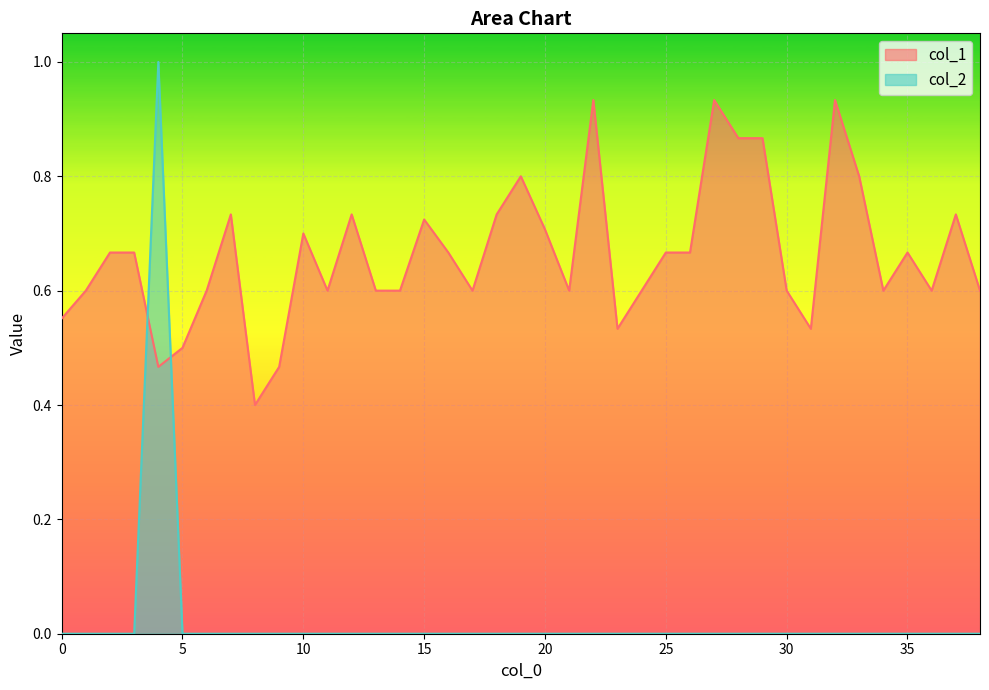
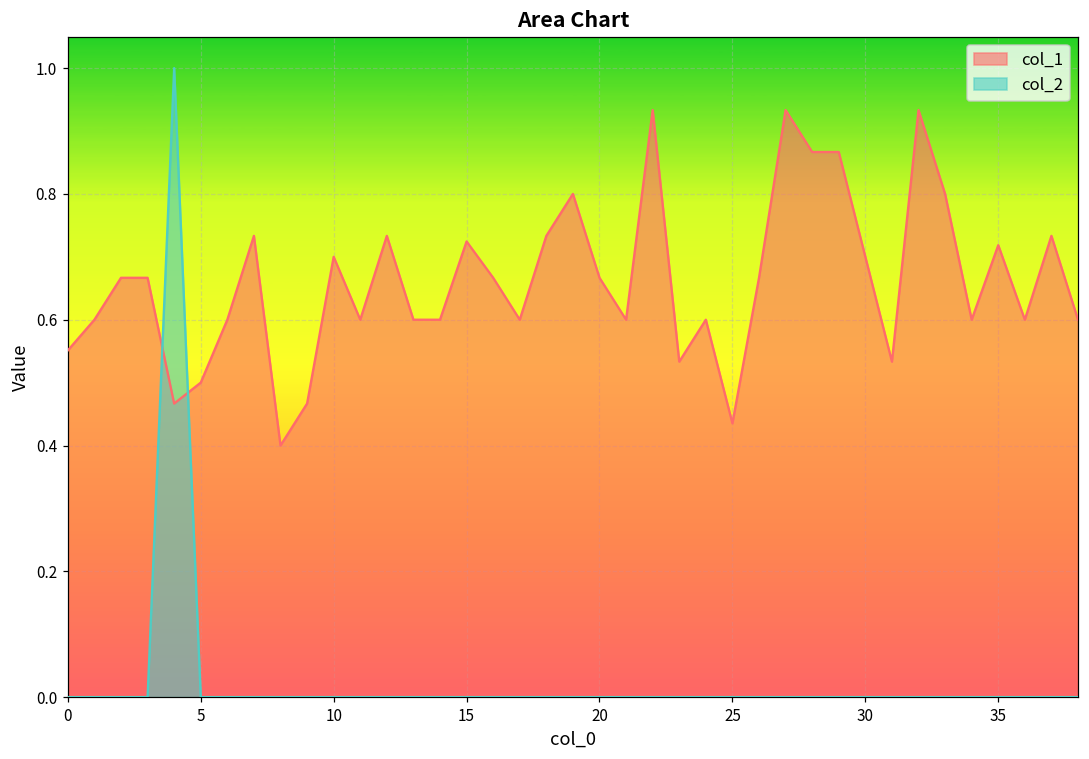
col_1, 20: 0.71 -> 0.67
col_1, 25: 0.67 -> 0.44
col_1, 30: 0.6 -> 0.7
col_1, 35: 0.67 -> 0.72
